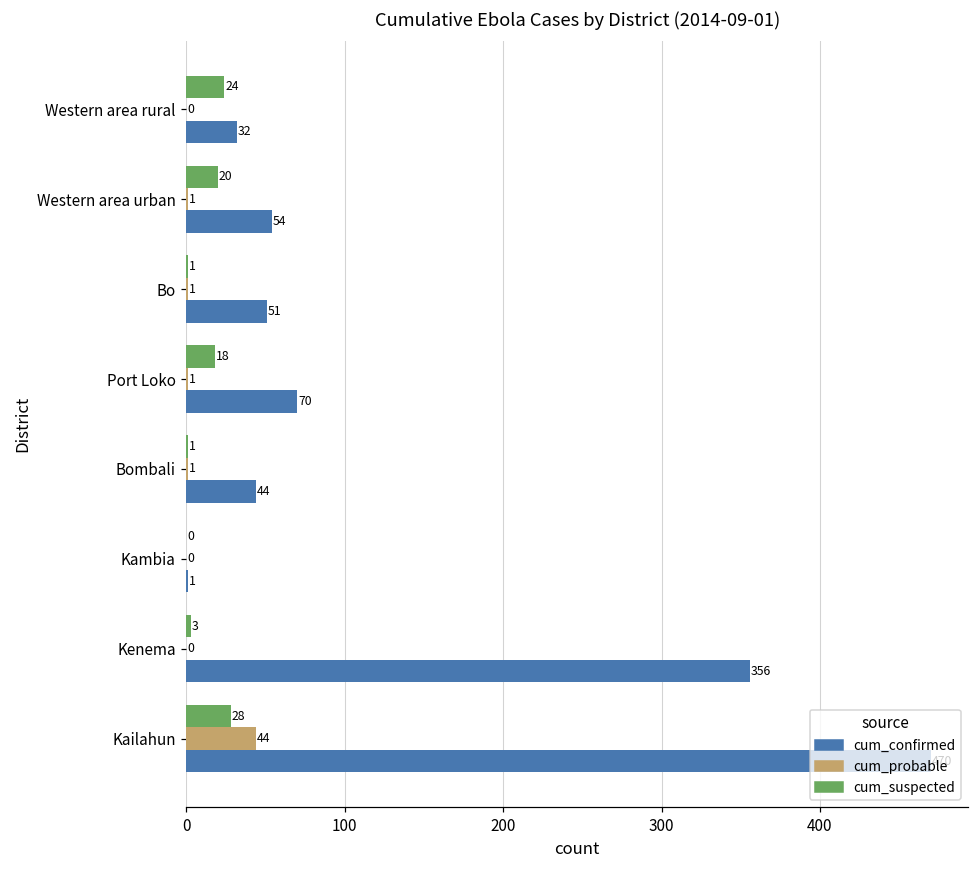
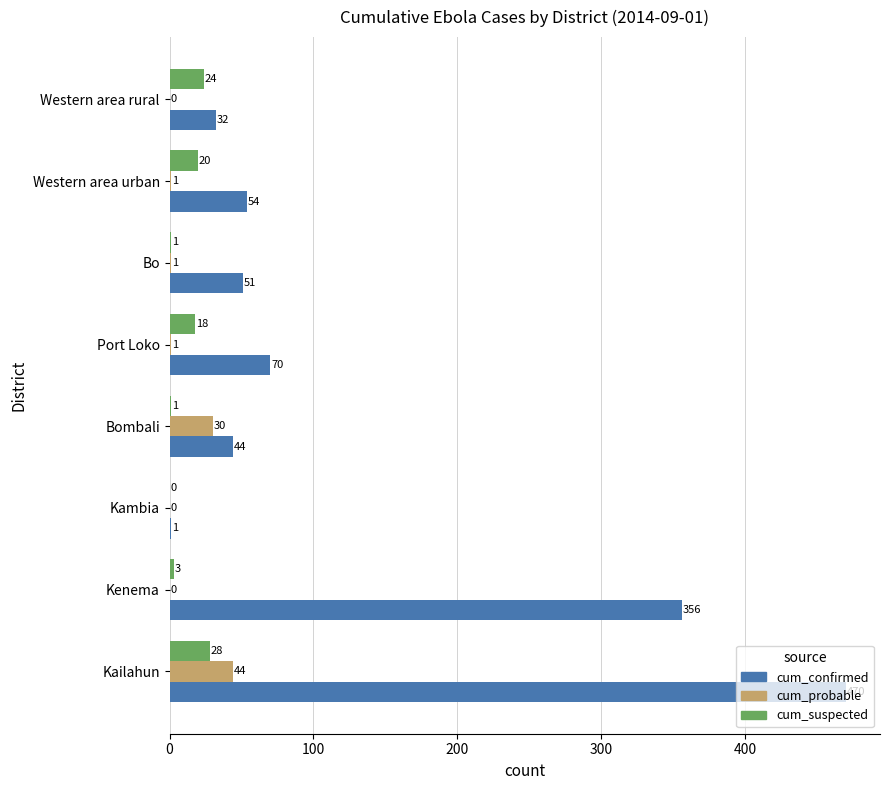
cum_probable, Bombali: 1 -> 30
